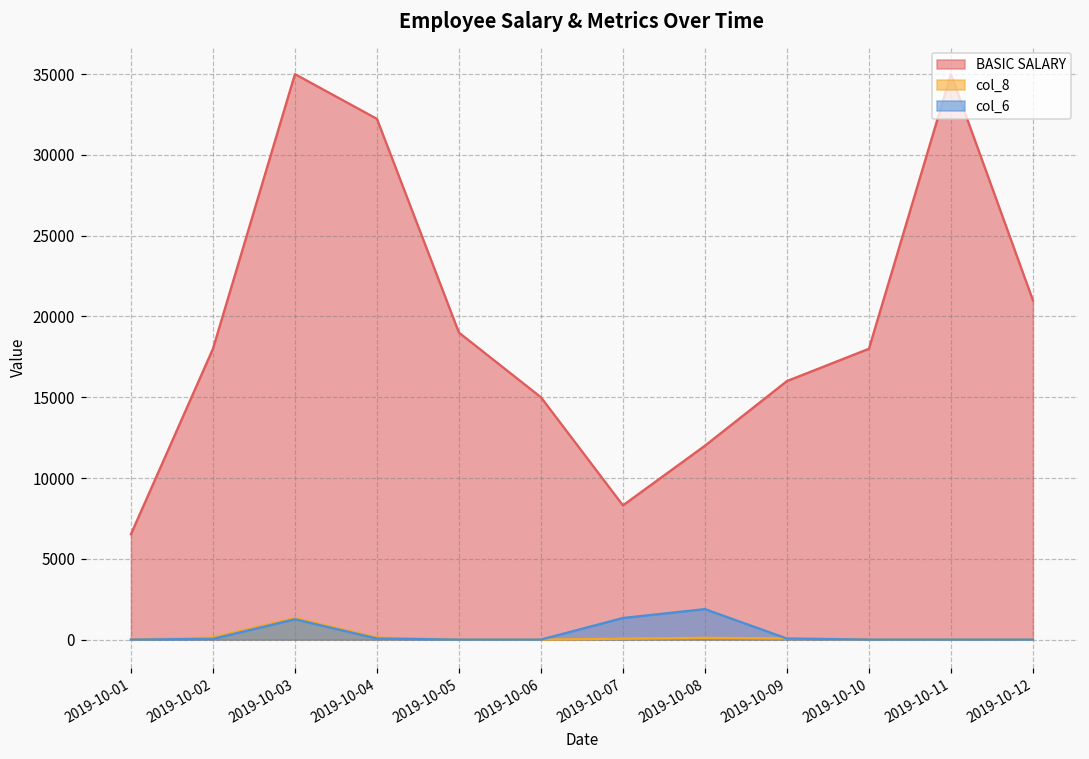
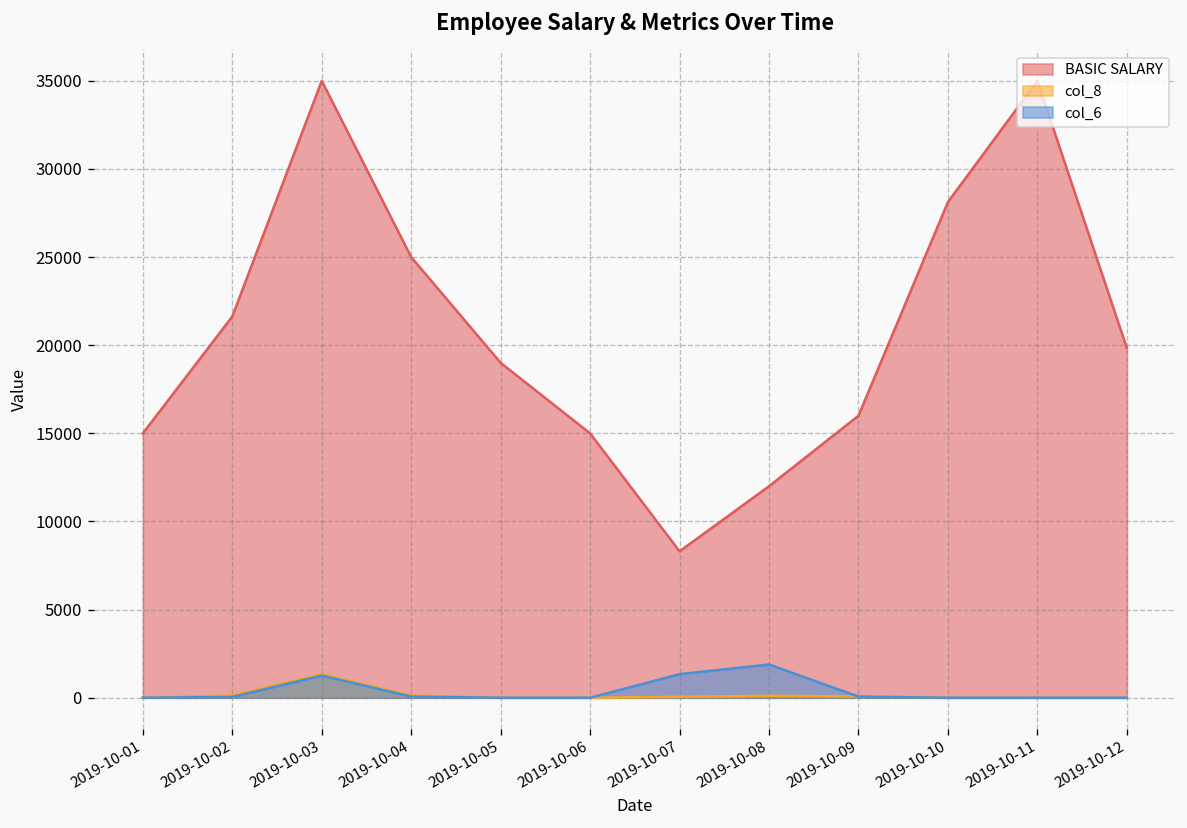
BASIC SALARY, 2019-10-01: 6500 -> 15000
BASIC SALARY, 2019-10-02: 18000 -> 21600
BASIC SALARY, 2019-10-04: 32200 -> 25000
BASIC SALARY, 2019-10-10: 18000 -> 28100
BASIC SALARY, 2019-10-12: 21000 -> 19800
